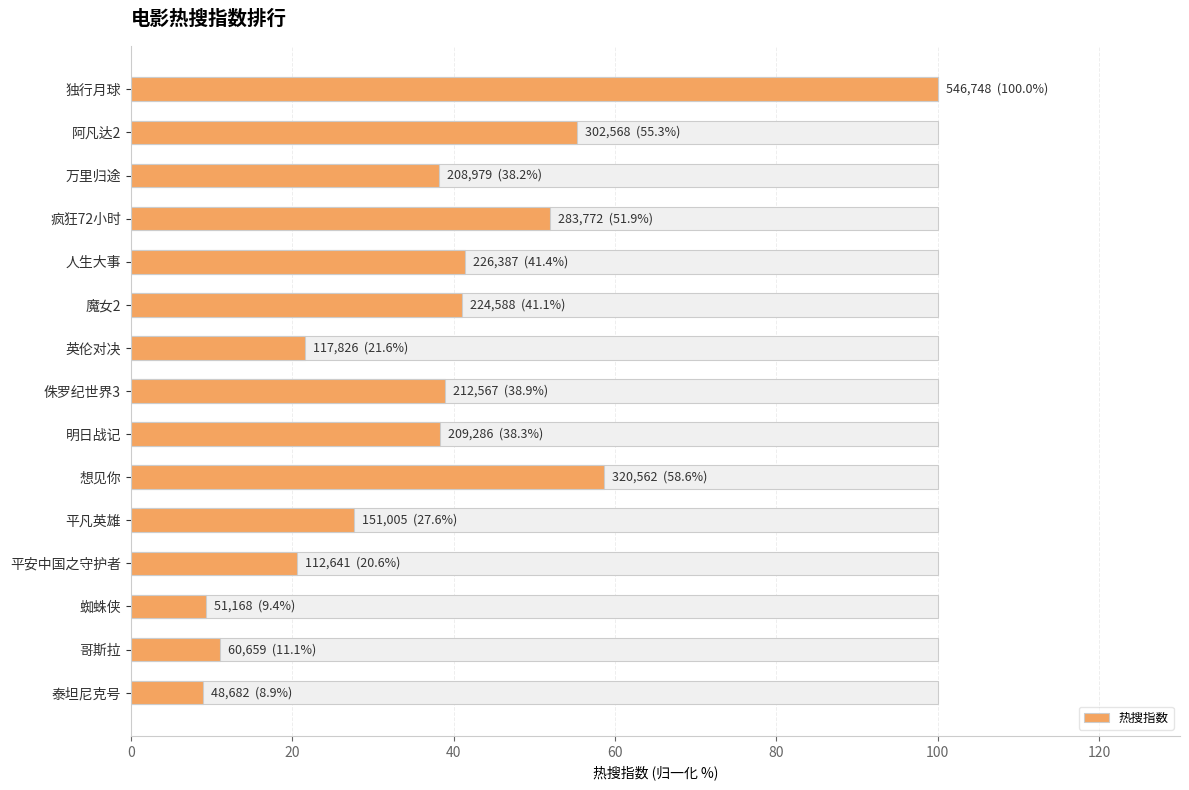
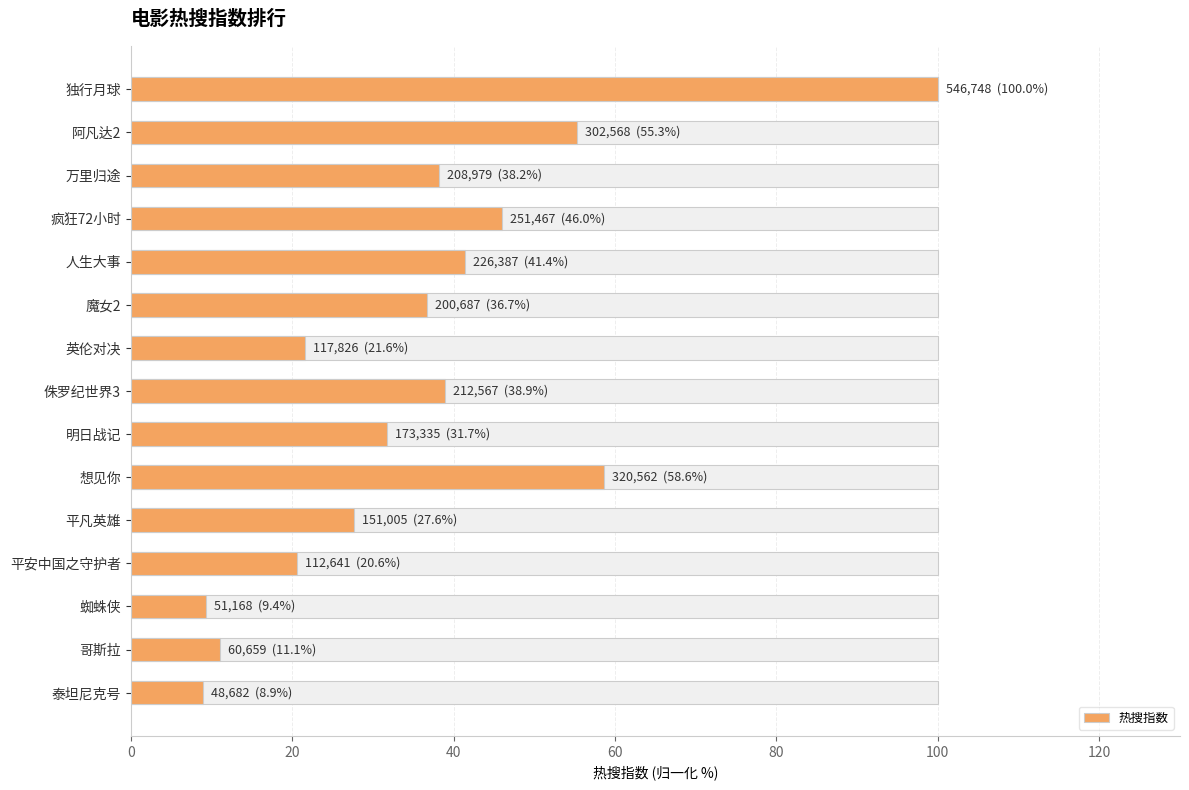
热搜指数, 疯狂72小时: 283,772 (51.9%) -> 251,467 (46.0%)
热搜指数, 魔女2: 224,588 (41.1%) -> 200,687 (36.7%)
热搜指数, 明日战记: 209,286 (38.3%) -> 173,335 (31.7%)
